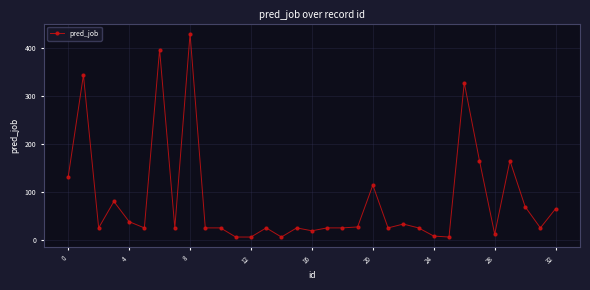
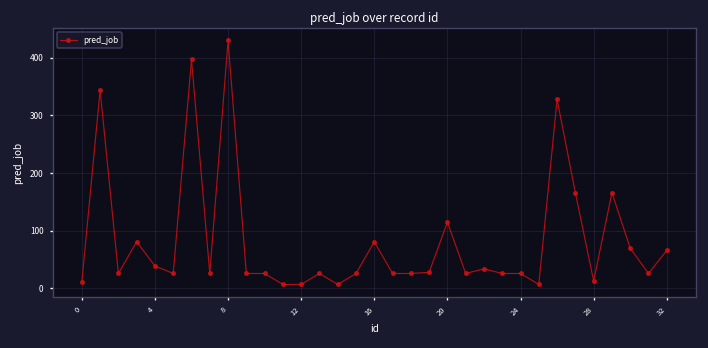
0: 130 -> 10
16: 20 -> 80
24: 10 -> 30
